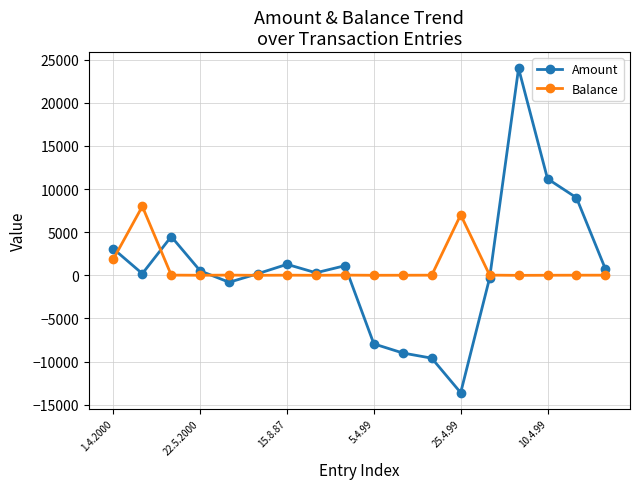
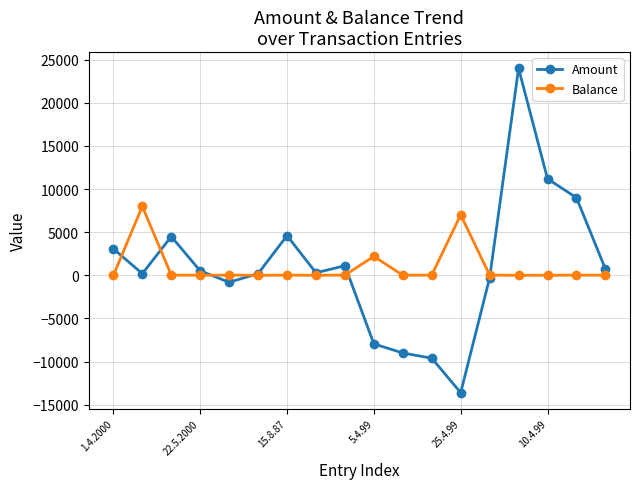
Balance, 1.4.2000: 2000 -> 0
Amount, 15.8.87: 1000 -> 5000
Balance, 5.4.99: 0 -> 2000
